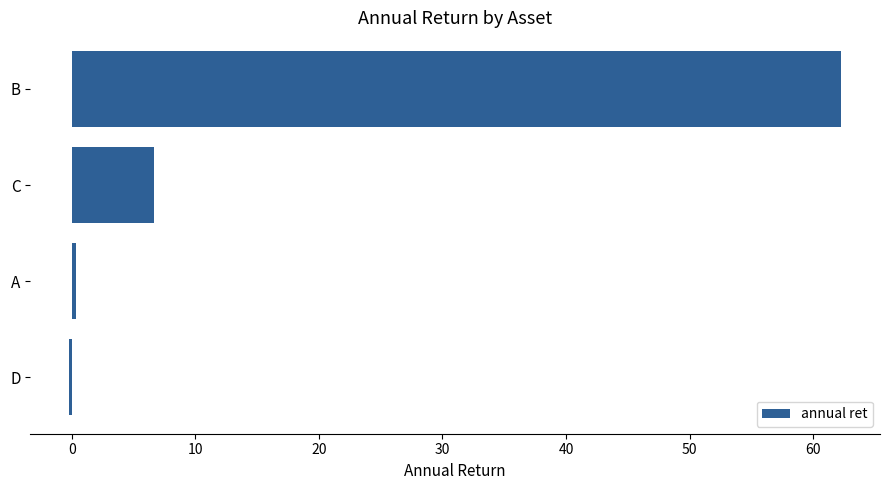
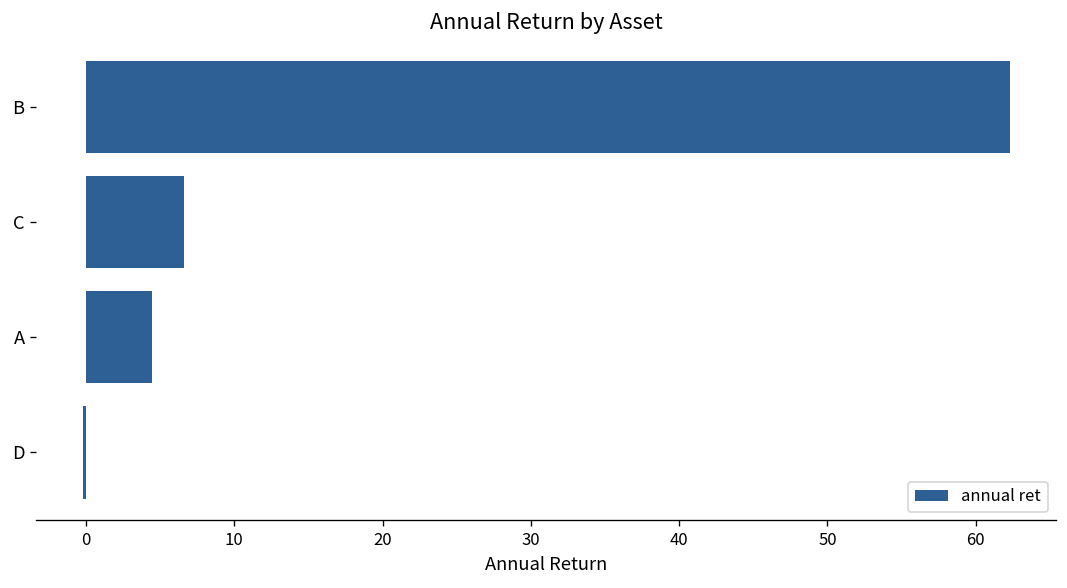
A: 0.4 -> 4.5
